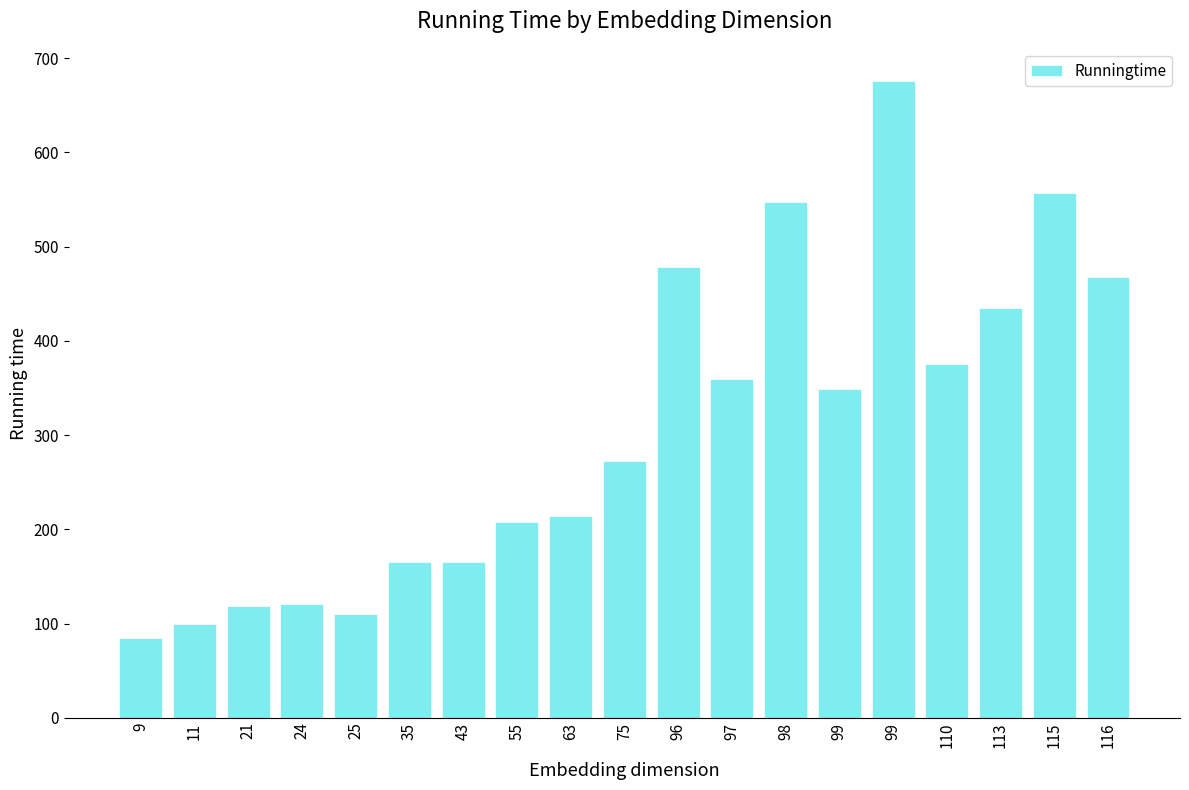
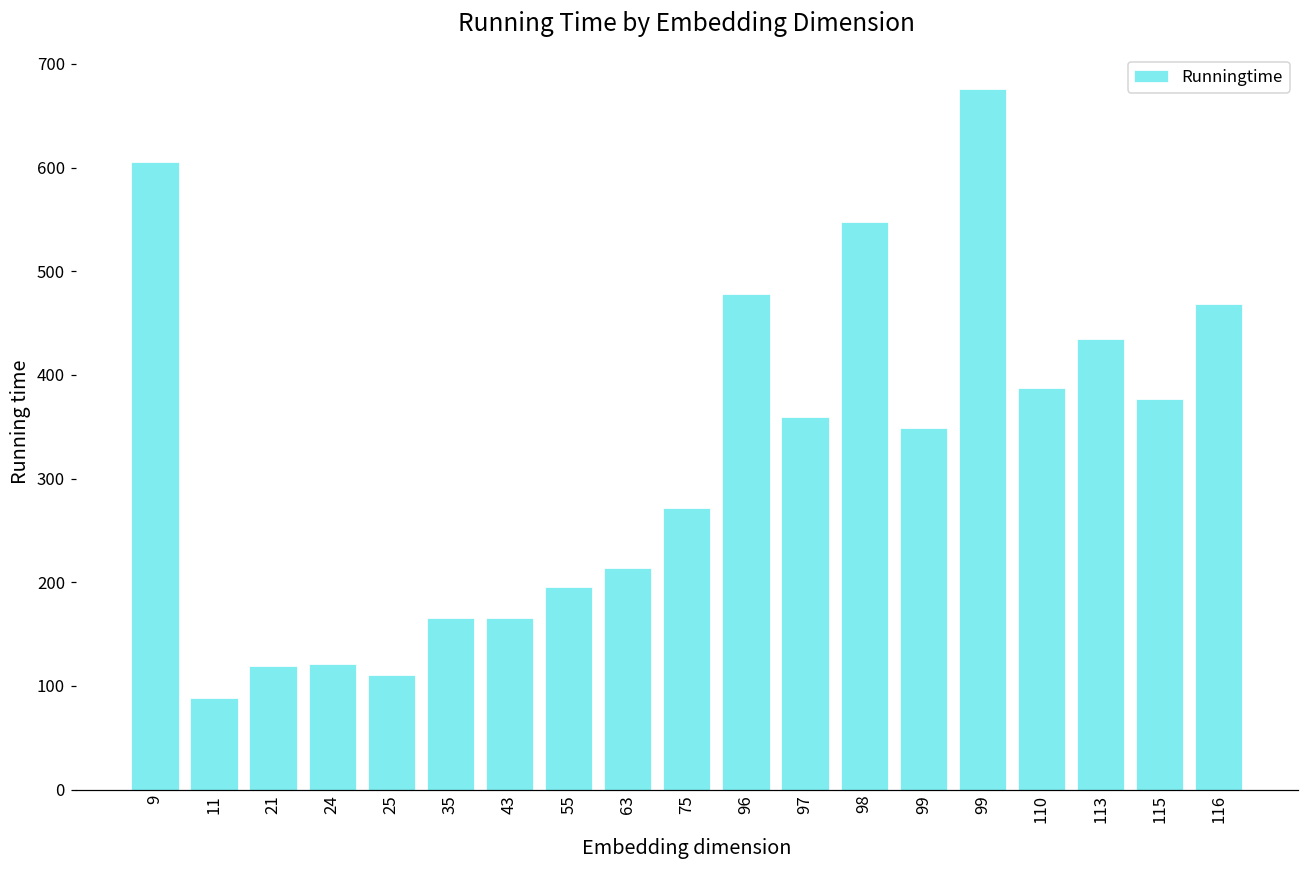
9: 90 -> 610
11: 100 -> 90
55: 210 -> 200
110: 380 -> 390
115: 560 -> 380
